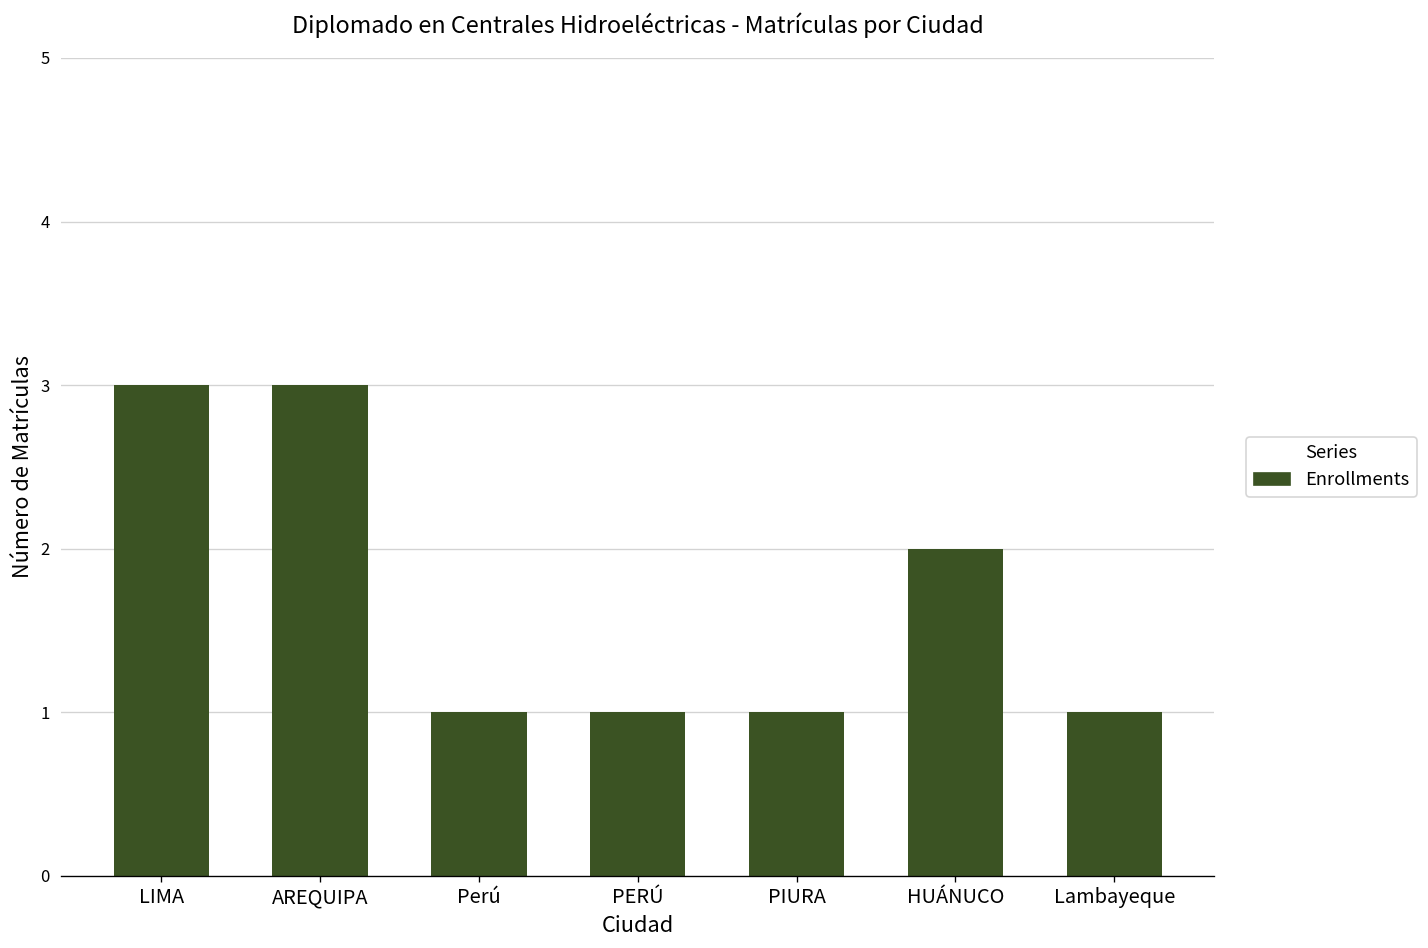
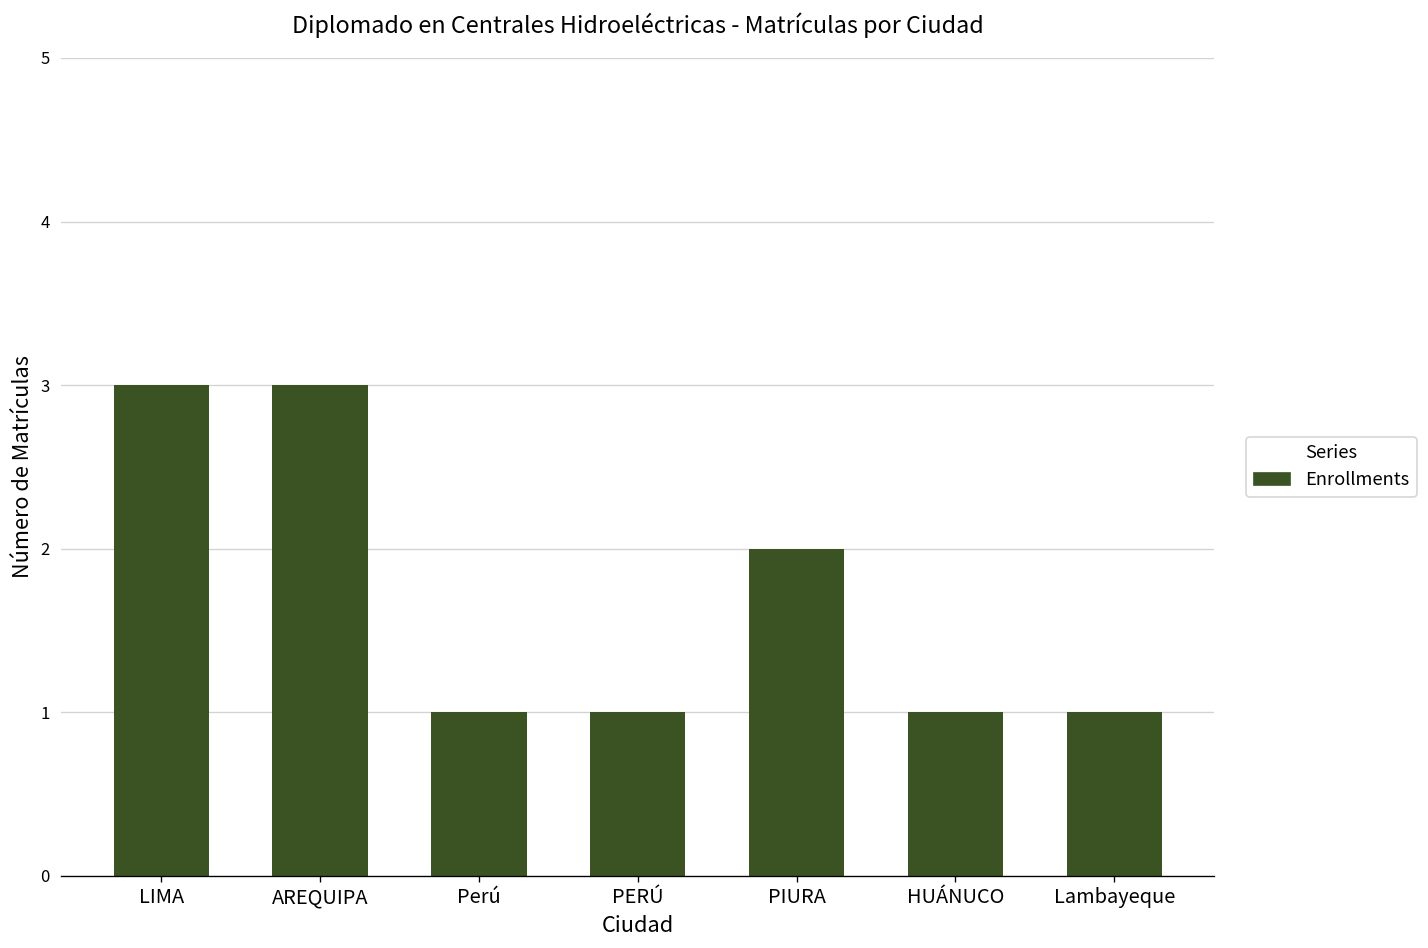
PIURA: 1 -> 2
HUÁNUCO: 2 -> 1
